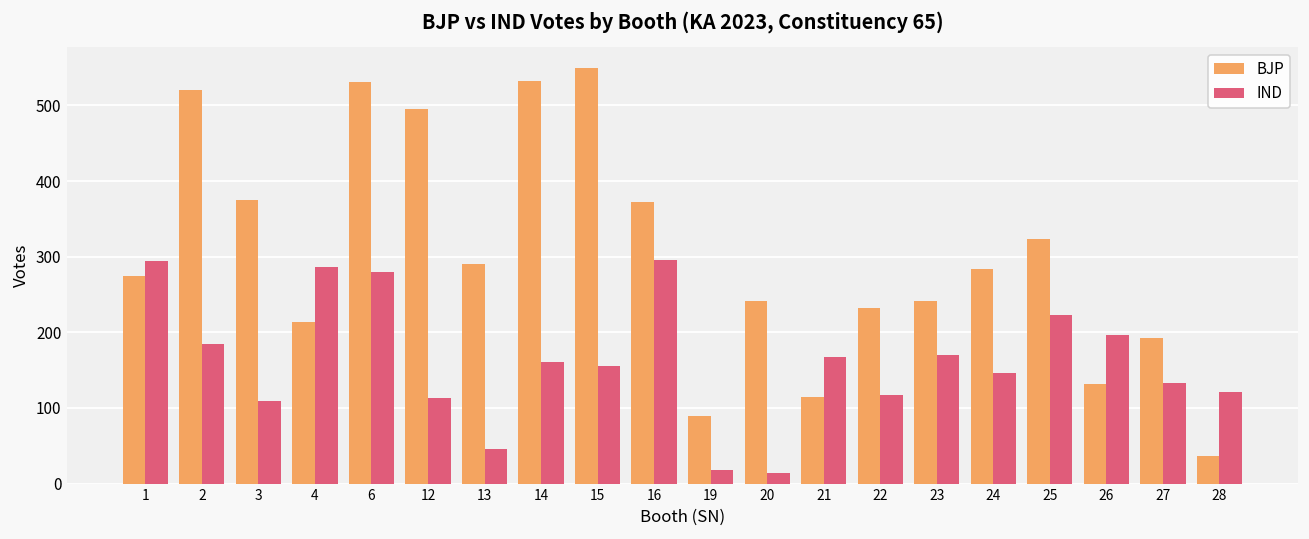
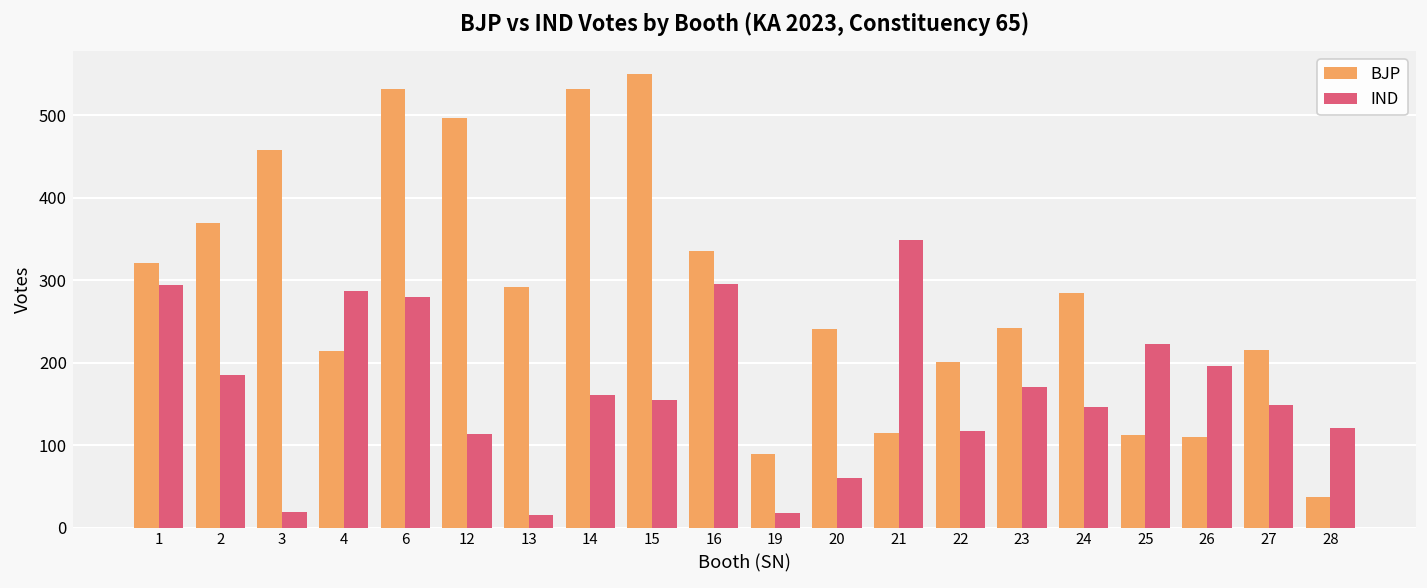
BJP, 1: 270 -> 320
BJP, 2: 520 -> 370
BJP, 3: 380 -> 460
IND, 3: 110 -> 20
IND, 13: 50 -> 20
BJP, 16: 370 -> 340
IND, 20: 10 -> 60
IND, 21: 170 -> 350
BJP, 22: 230 -> 200
BJP, 25: 320 -> 110
BJP, 26: 130 -> 110
BJP, 27: 190 -> 220
IND, 27: 130 -> 150
